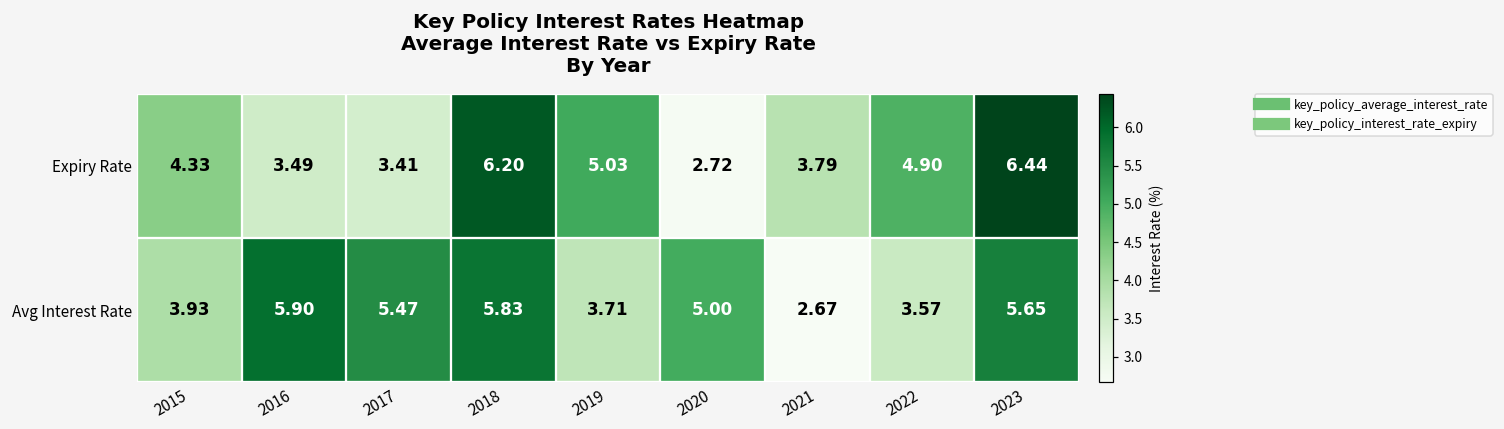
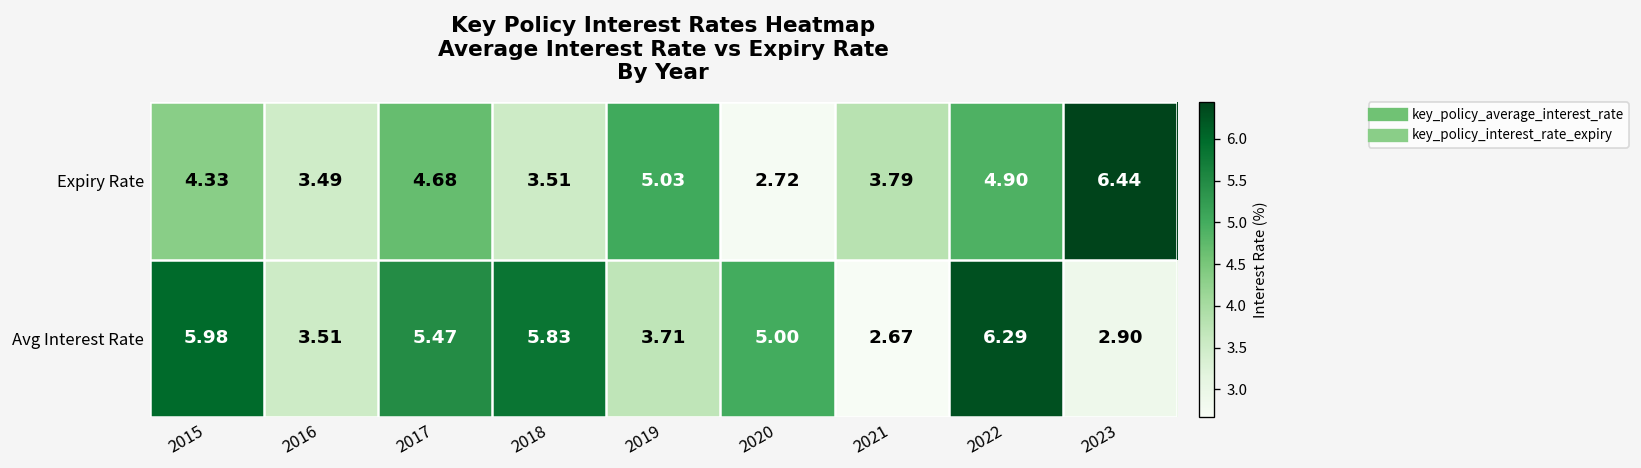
Expiry Rate, 2017: 3.41 -> 4.68
Expiry Rate, 2018: 6.20 -> 3.51
Avg Interest Rate, 2015: 3.93 -> 5.98
Avg Interest Rate, 2016: 5.90 -> 3.51
Avg Interest Rate, 2022: 3.57 -> 6.29
Avg Interest Rate, 2023: 5.65 -> 2.90
